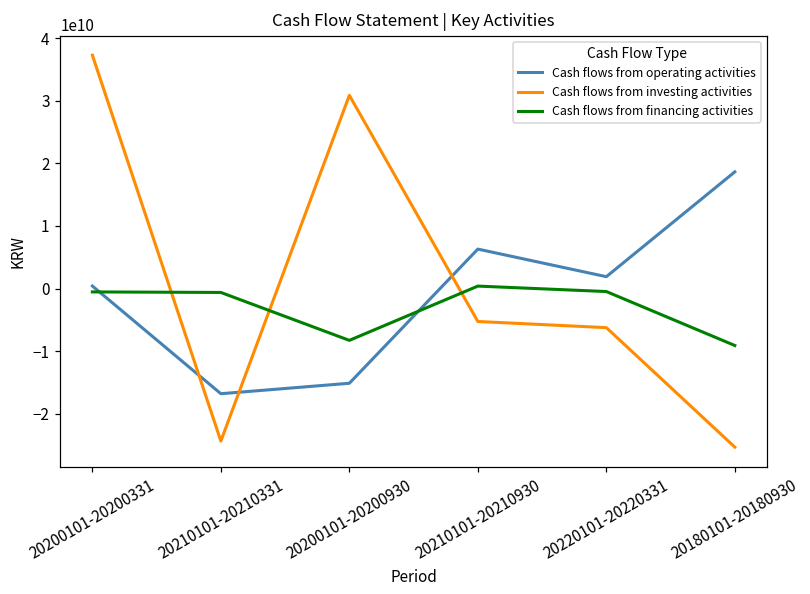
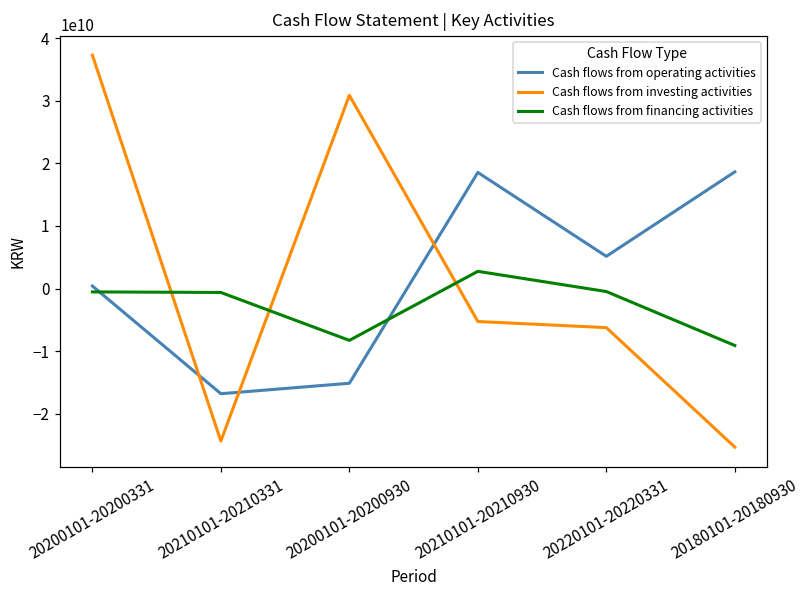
Cash flows from operating activities, 20210101-20210930: 6000000000 -> 19000000000
Cash flows from financing activities, 20210101-20210930: 0 -> 3000000000
Cash flows from operating activities, 20220101-20220331: 2000000000 -> 5000000000
